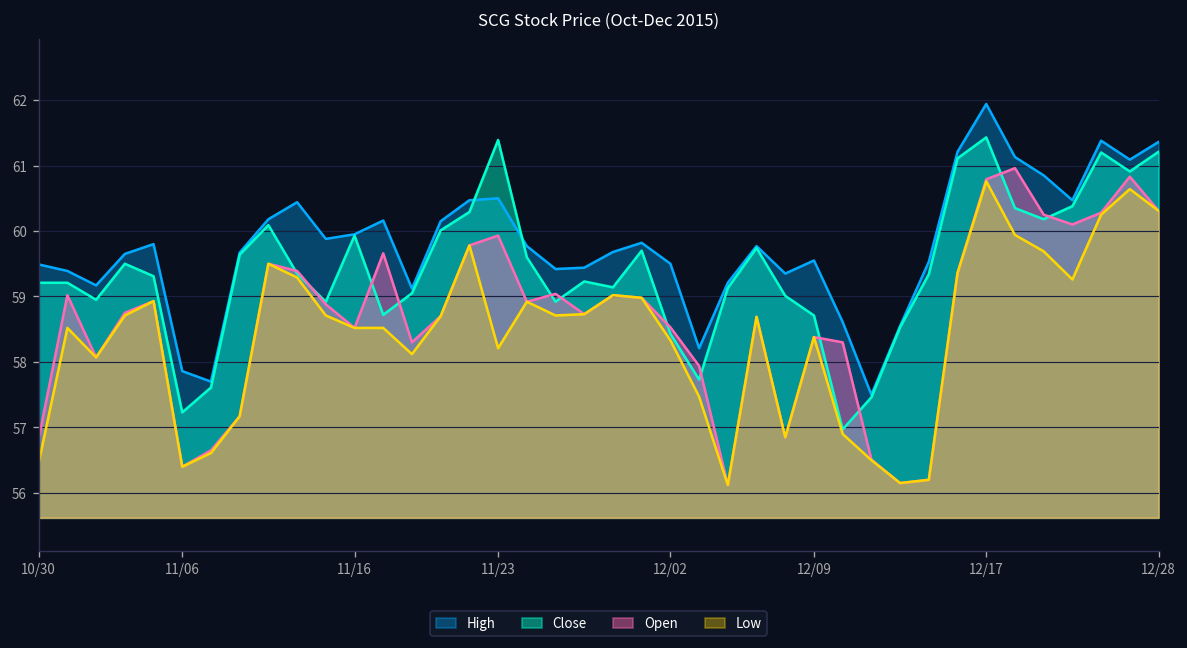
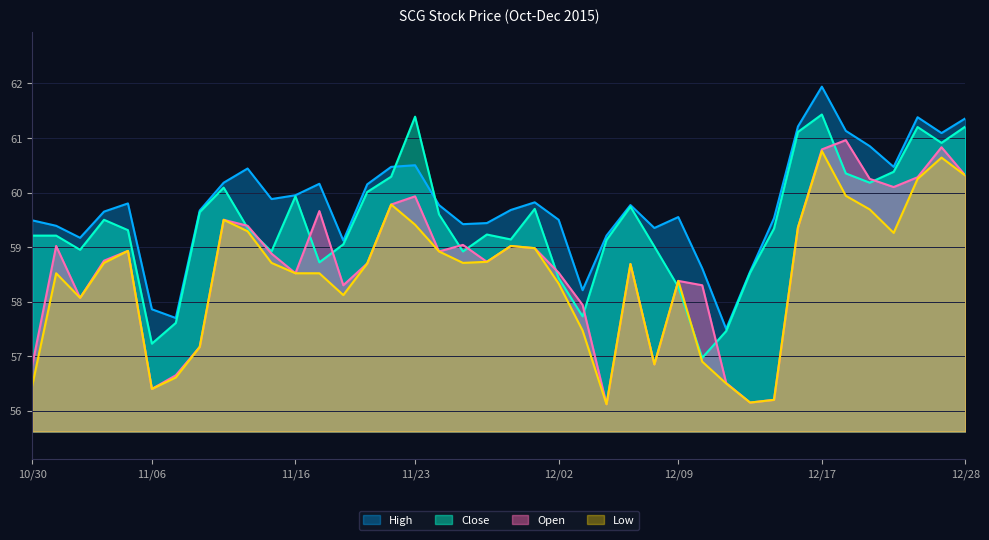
Low, 11/23: 58.2 -> 59.4
Close, 12/09: 58.7 -> 58.3
